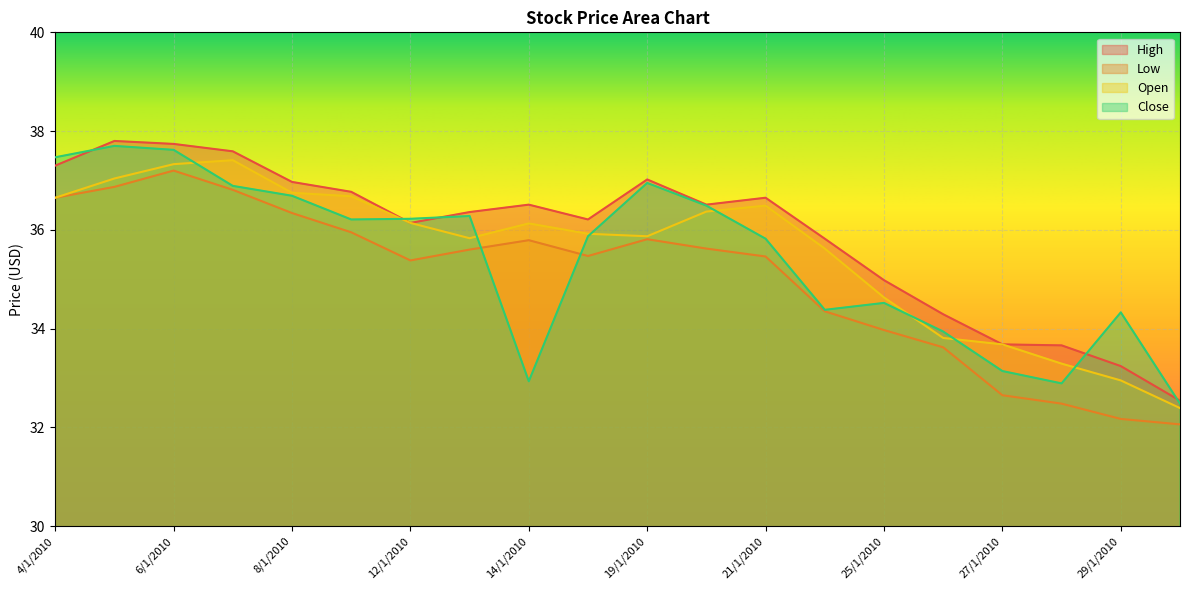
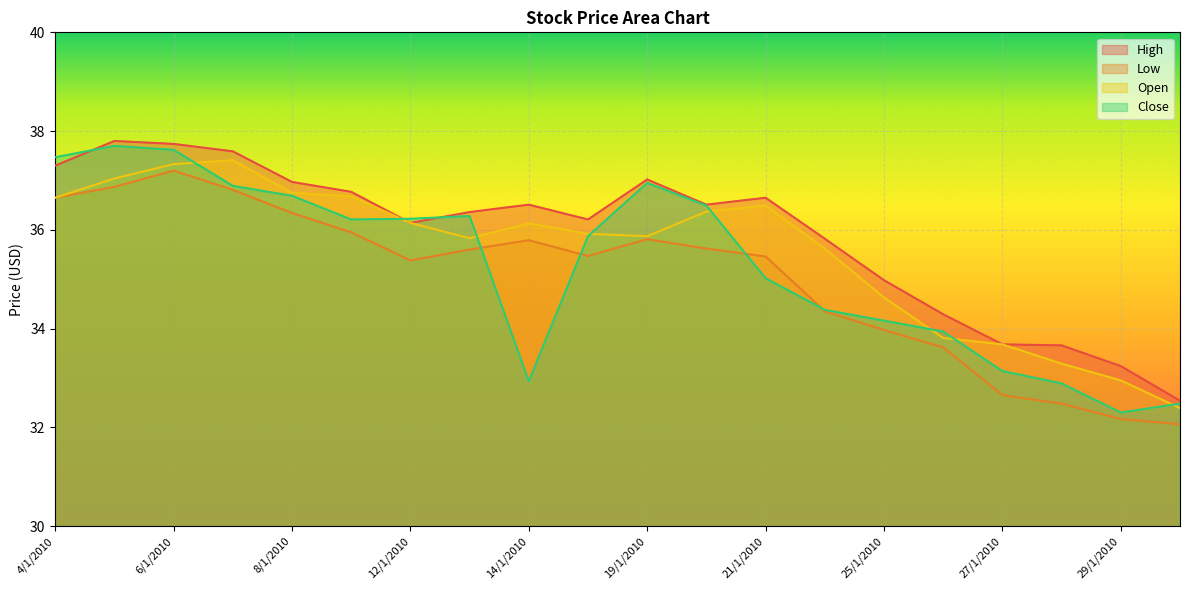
Close, 21/1/2010: 35.8 -> 35.0
Close, 25/1/2010: 34.5 -> 34.2
Close, 29/1/2010: 34.3 -> 32.3
